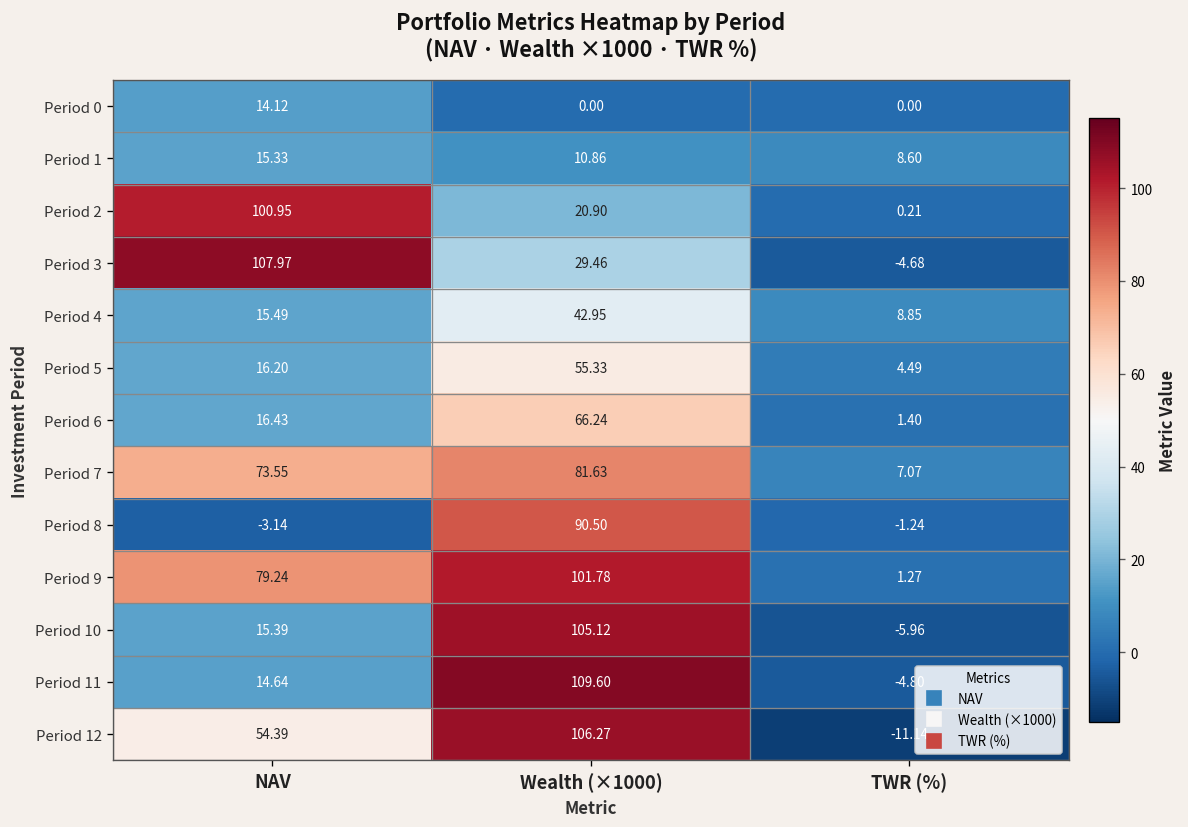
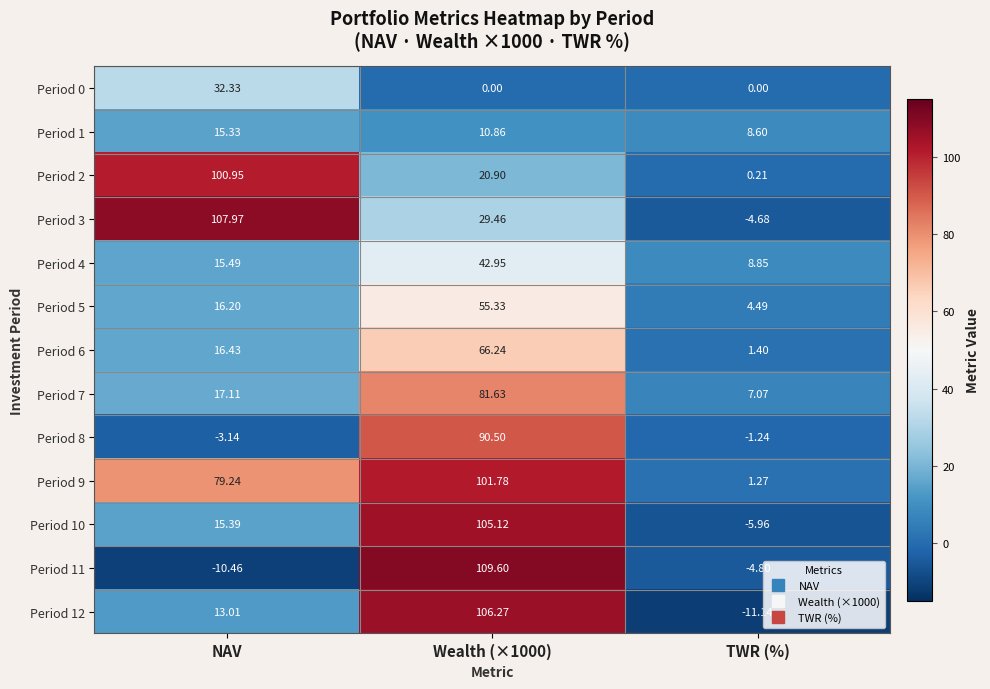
Period 0, NAV: 14.12 -> 32.33
Period 7, NAV: 73.55 -> 17.11
Period 11, NAV: 14.64 -> -10.46
Period 12, NAV: 54.39 -> 13.01
